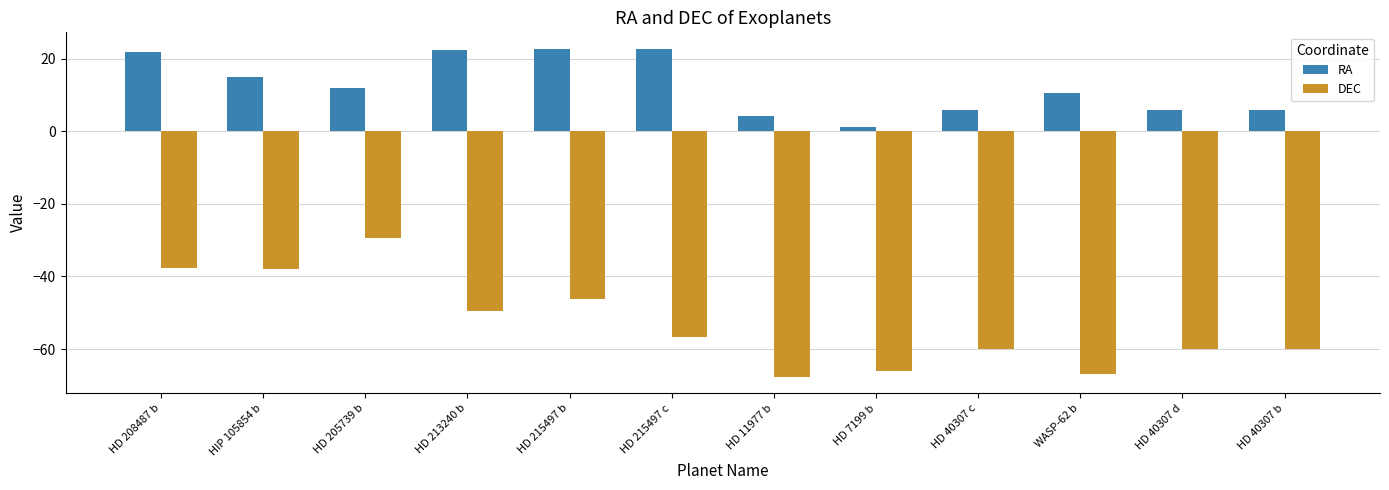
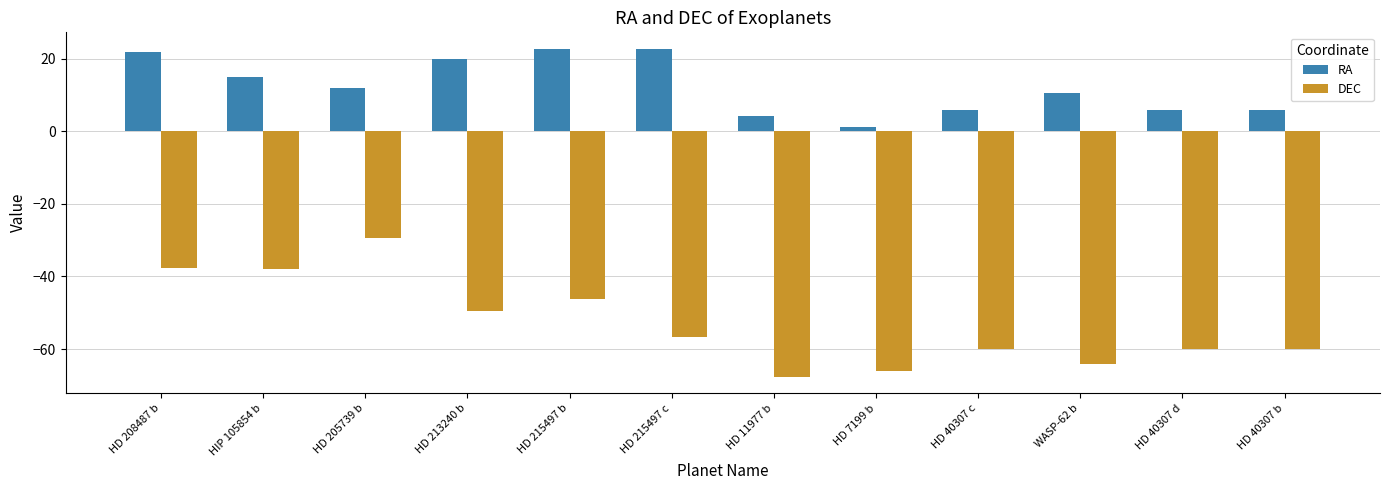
RA, HD 213240 b: 23 -> 20
DEC, WASP-62 b: -67 -> -64
